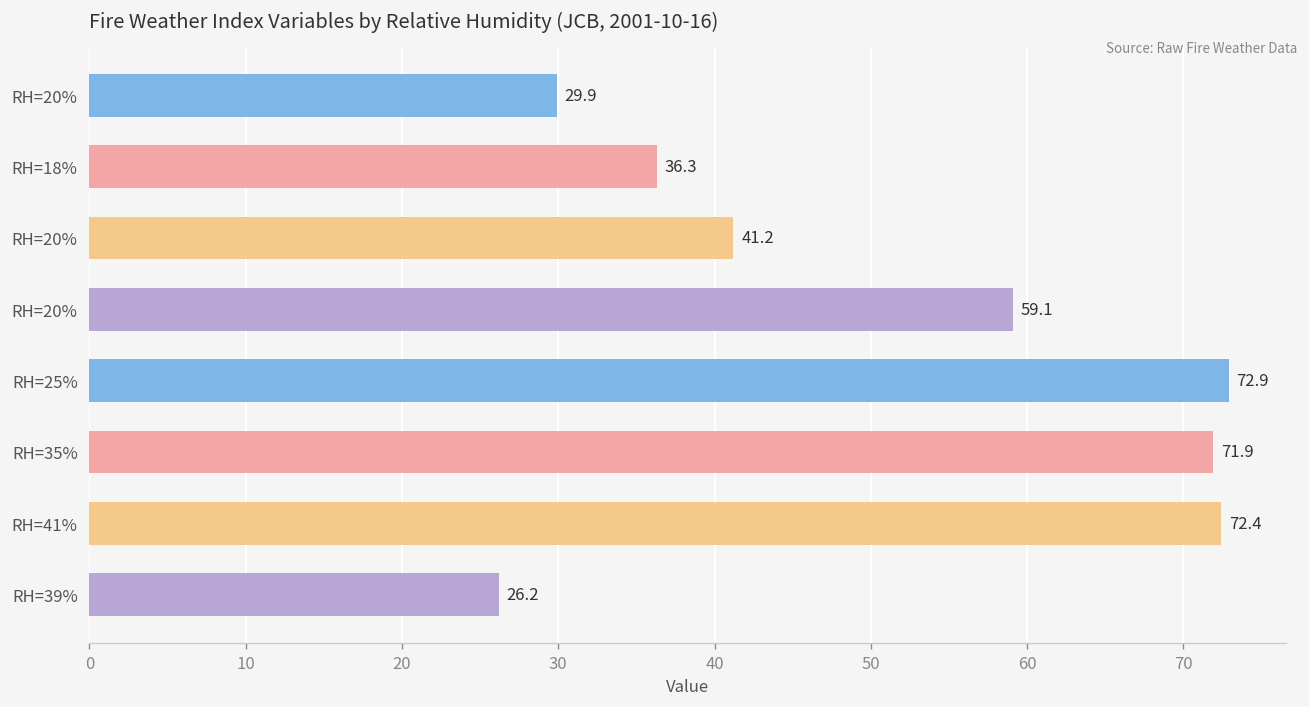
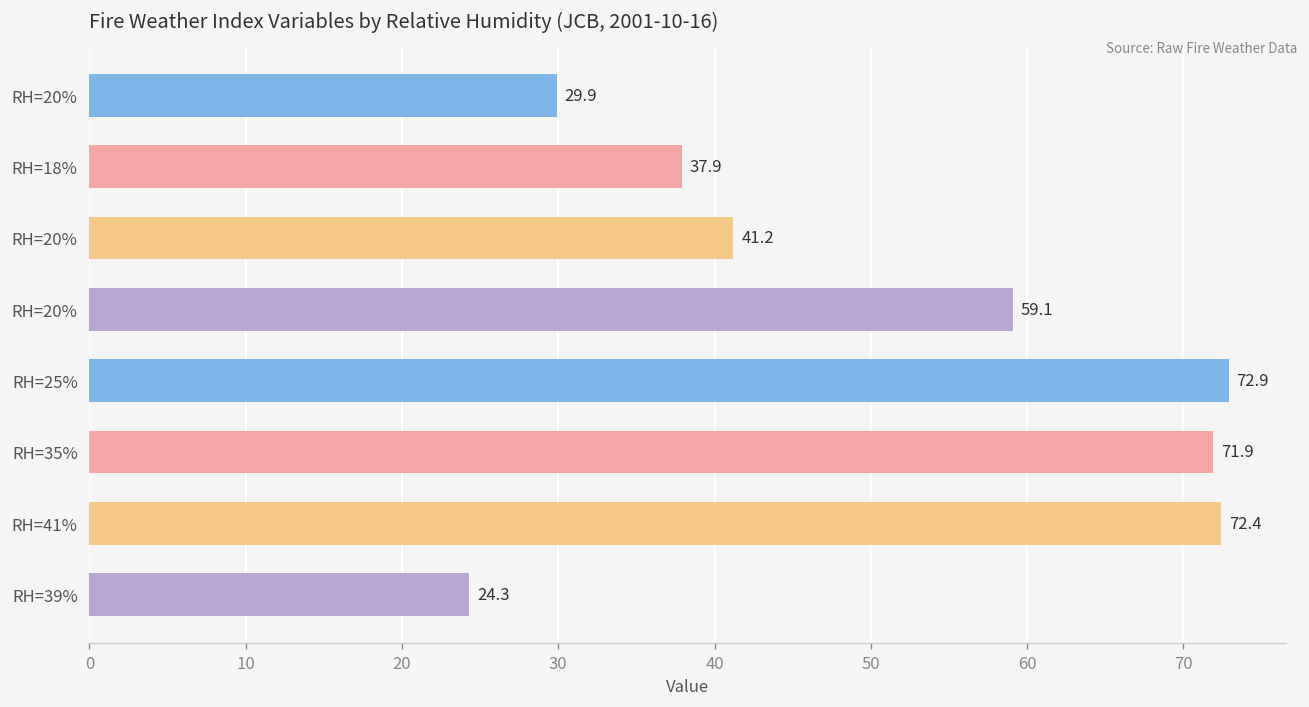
RH=18%: 36.3 -> 37.9
RH=39%: 26.2 -> 24.3
